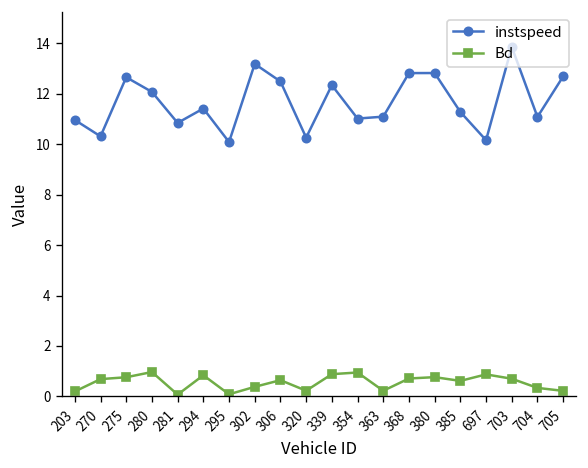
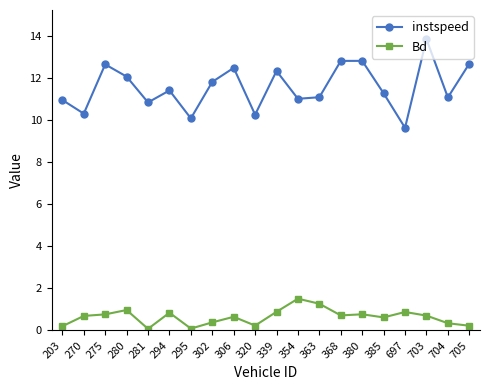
instspeed, 302: 13.2 -> 11.8
Bd, 354: 0.9 -> 1.5
Bd, 363: 0.2 -> 1.3
instspeed, 697: 10.2 -> 9.6
